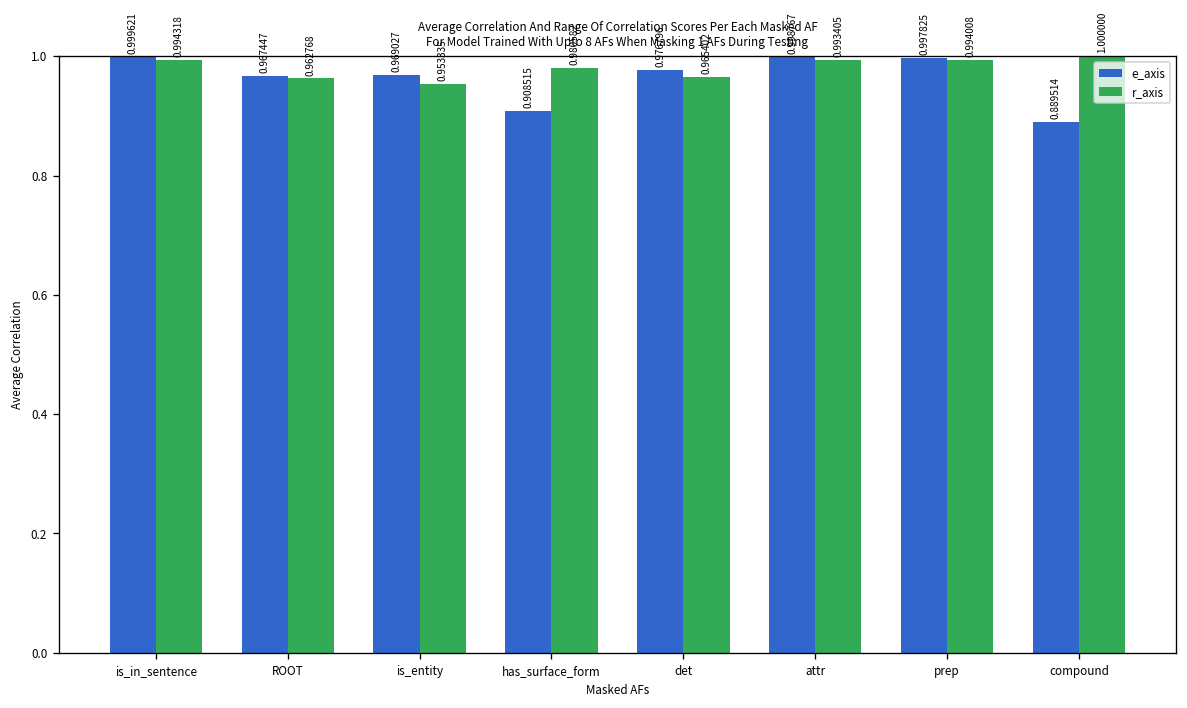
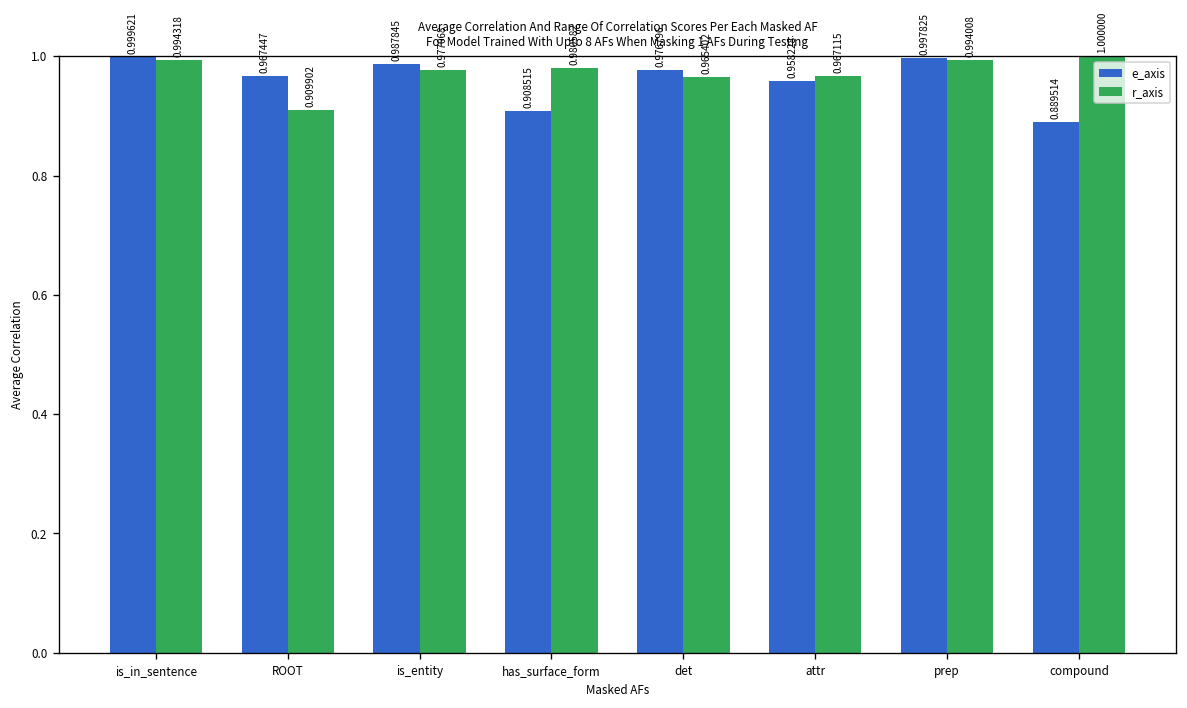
r_axis, ROOT: 0.962768 -> 0.909902
e_axis, is_entity: 0.969027 -> 0.987845
r_axis, is_entity: 0.953335 -> 0.977068
e_axis, attr: 0.998767 -> 0.958228
r_axis, attr: 0.993405 -> 0.967115
